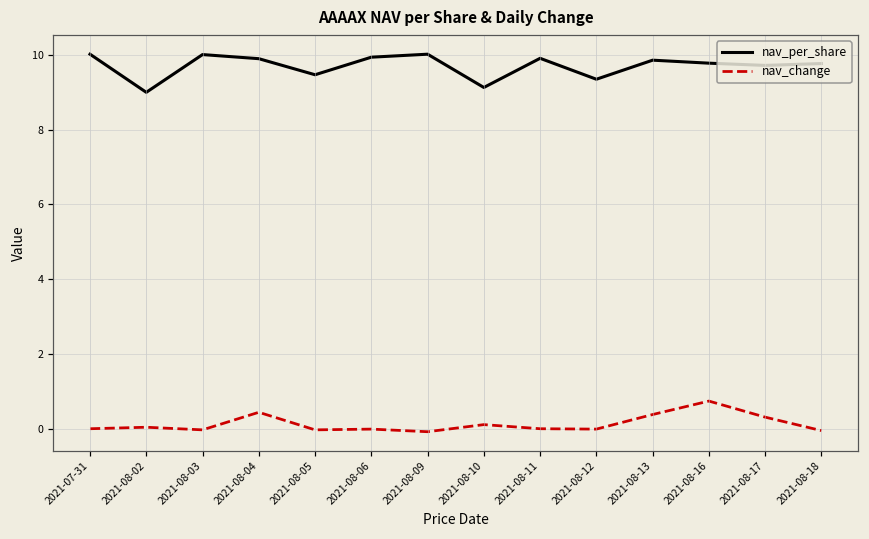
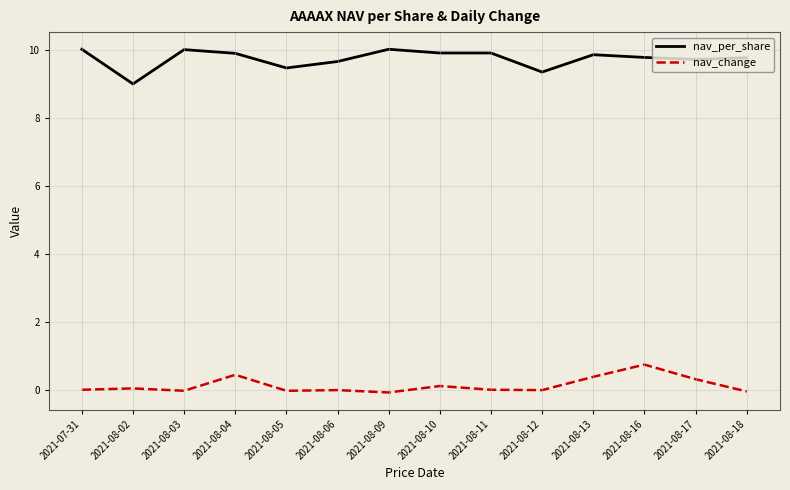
nav_per_share, 2021-08-06: 9.9 -> 9.7
nav_per_share, 2021-08-10: 9.1 -> 9.9
